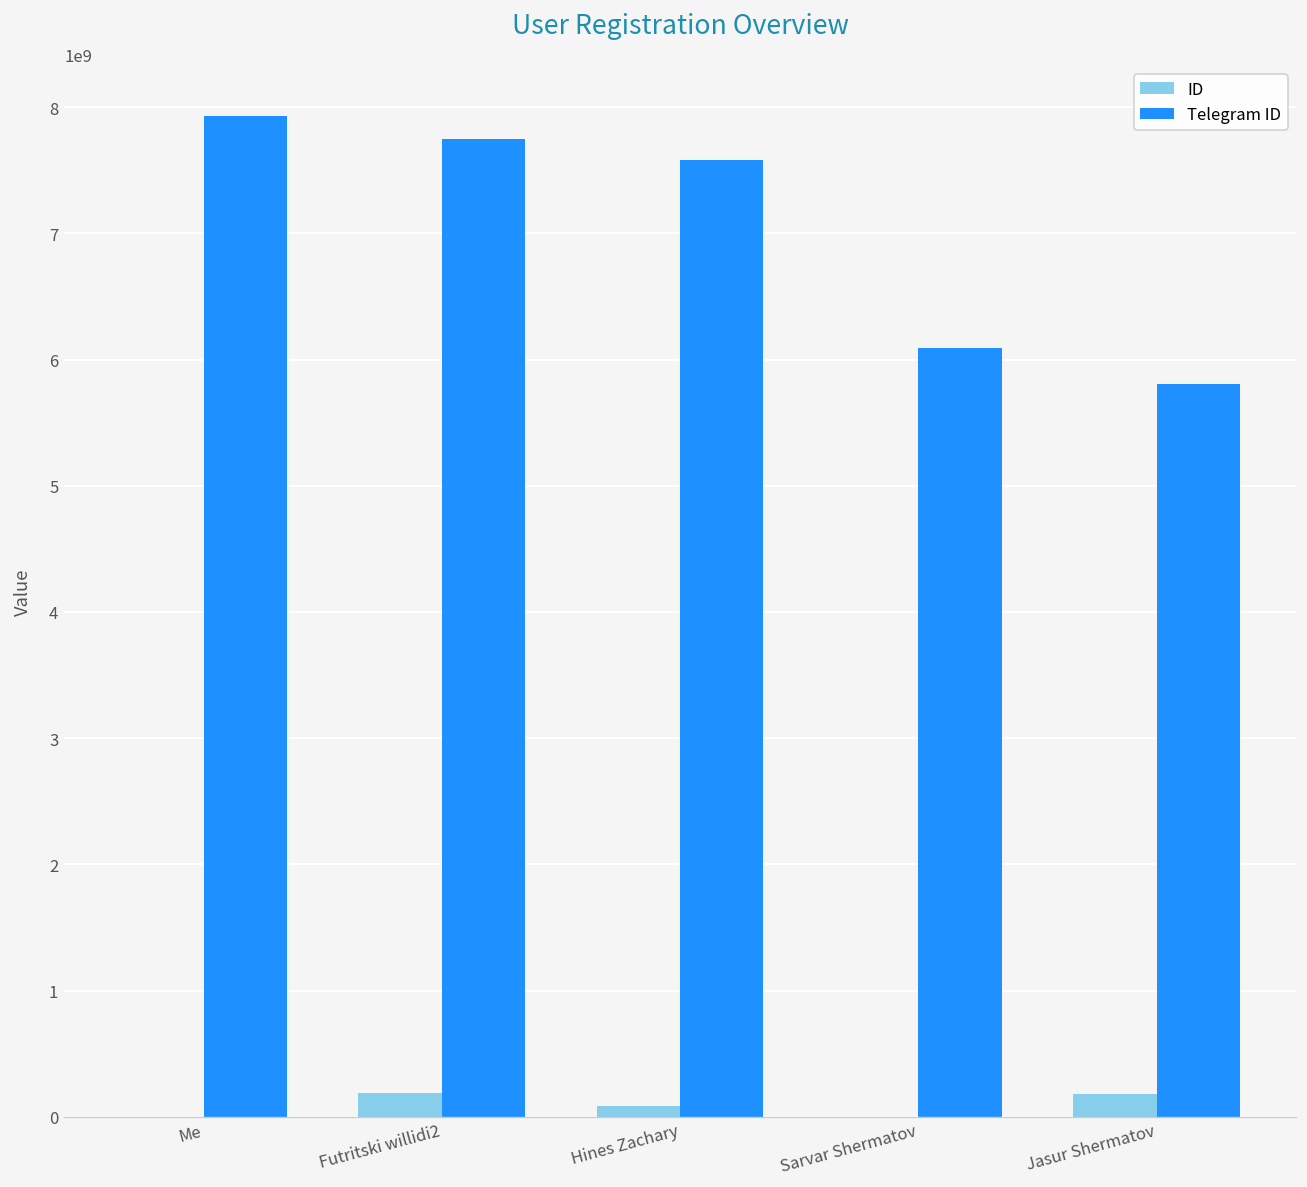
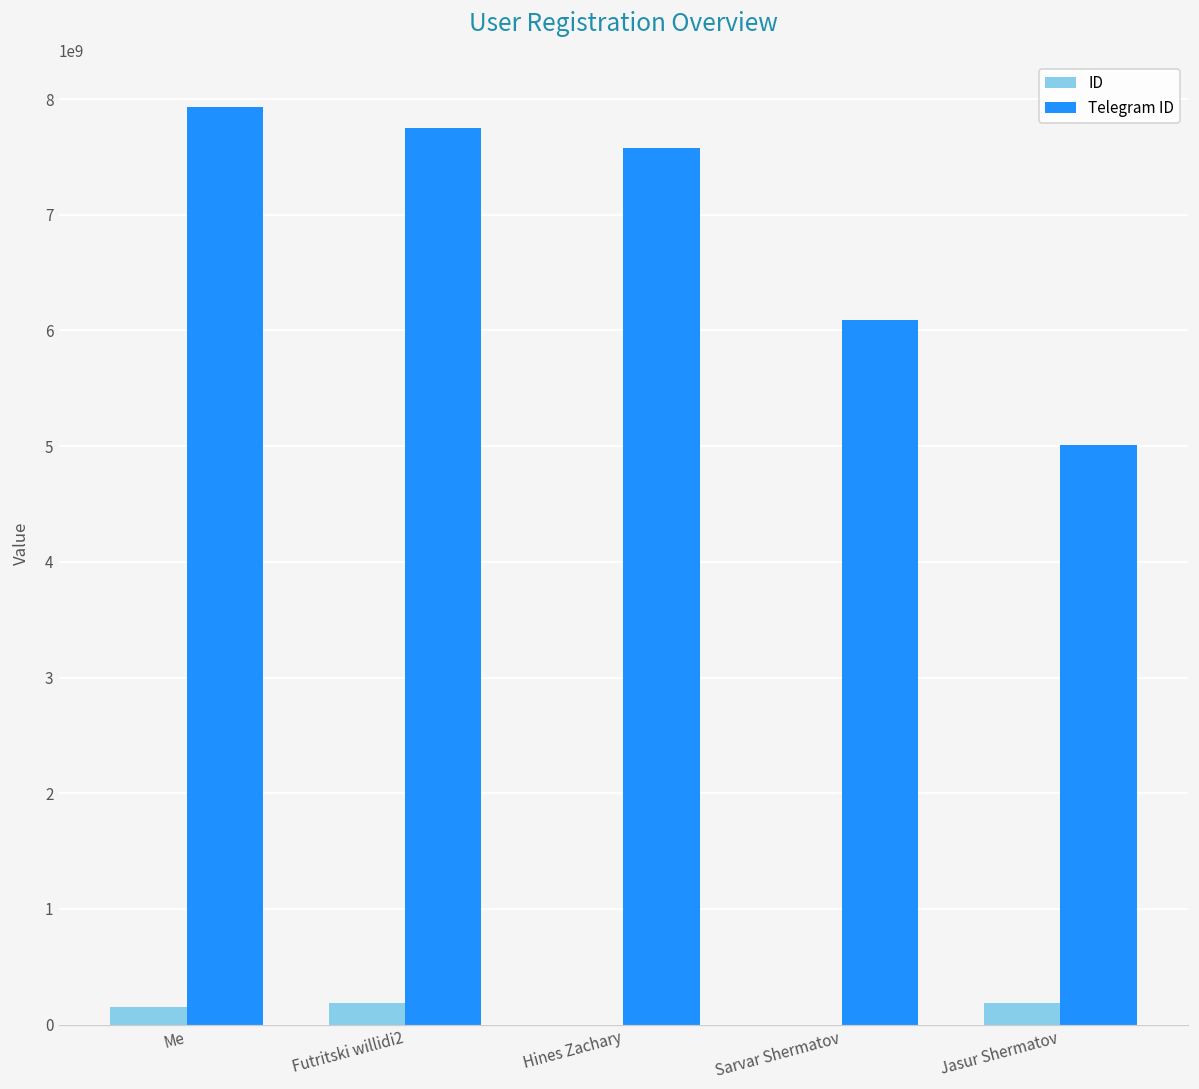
ID, Me: 0 -> 150000000
ID, Hines Zachary: 80000000 -> 0
Telegram ID, Jasur Shermatov: 5810000000 -> 5010000000
